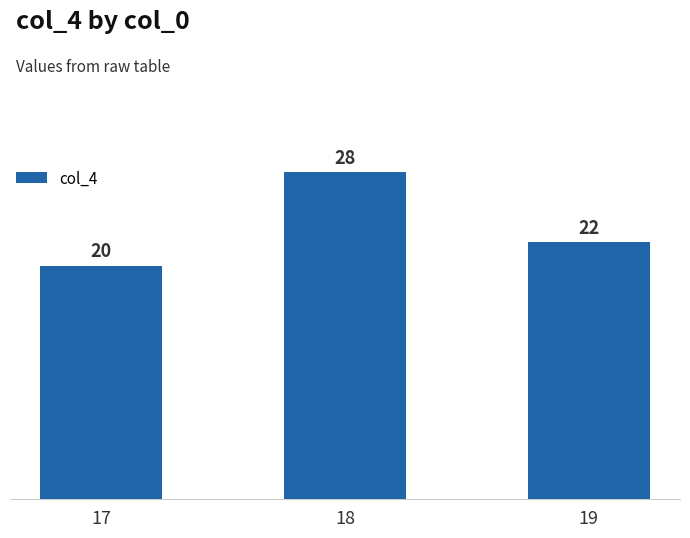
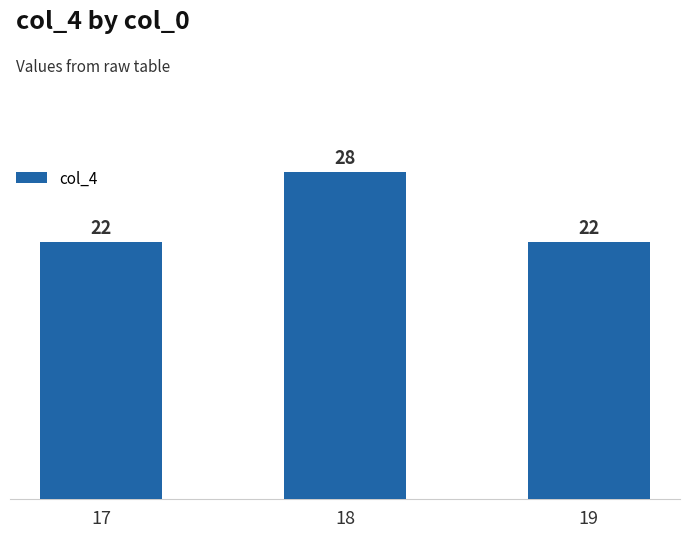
17: 20 -> 22
